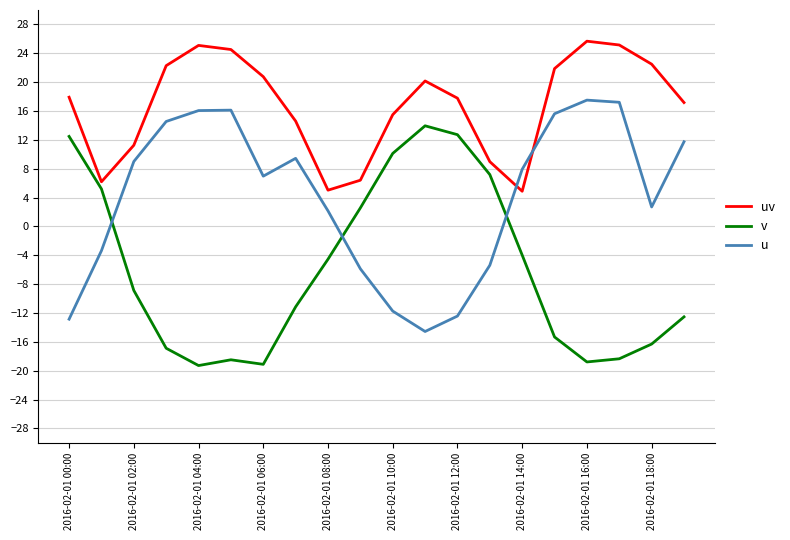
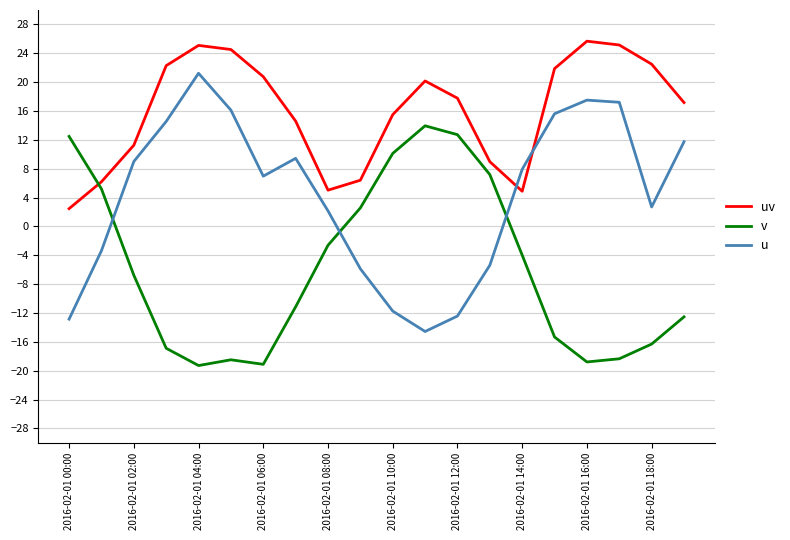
uv, 2016-02-01 00:00: 18 -> 2
v, 2016-02-01 02:00: -9 -> -7
u, 2016-02-01 04:00: 16 -> 21
v, 2016-02-01 08:00: -5 -> -3
